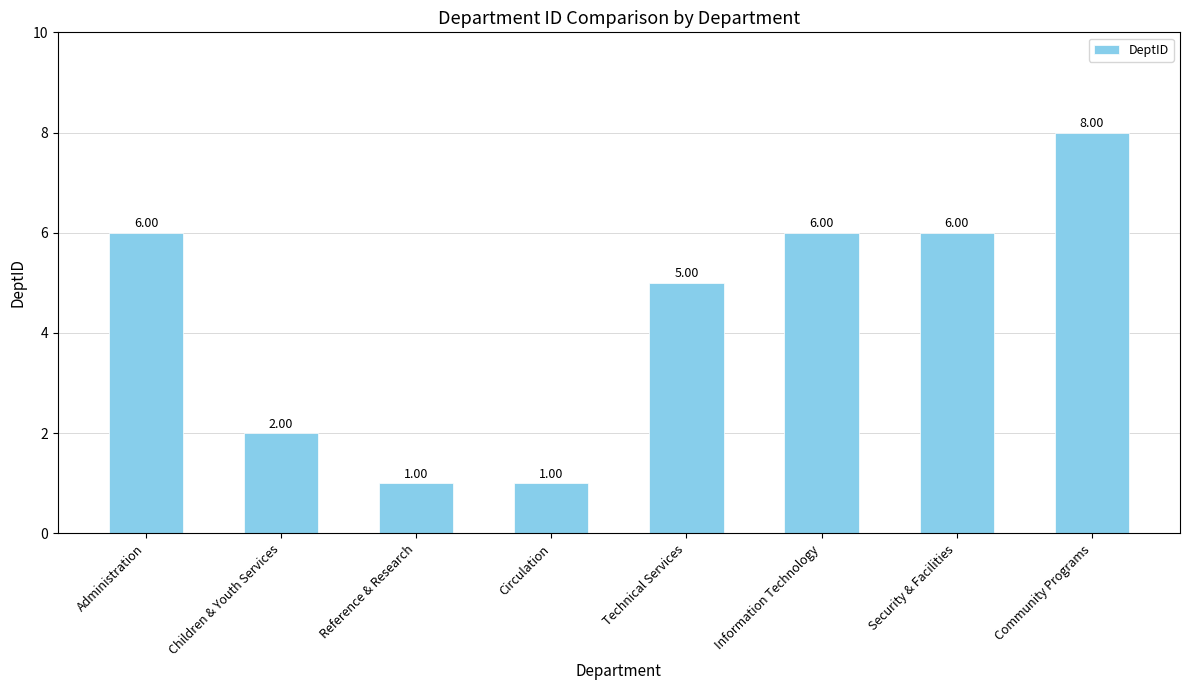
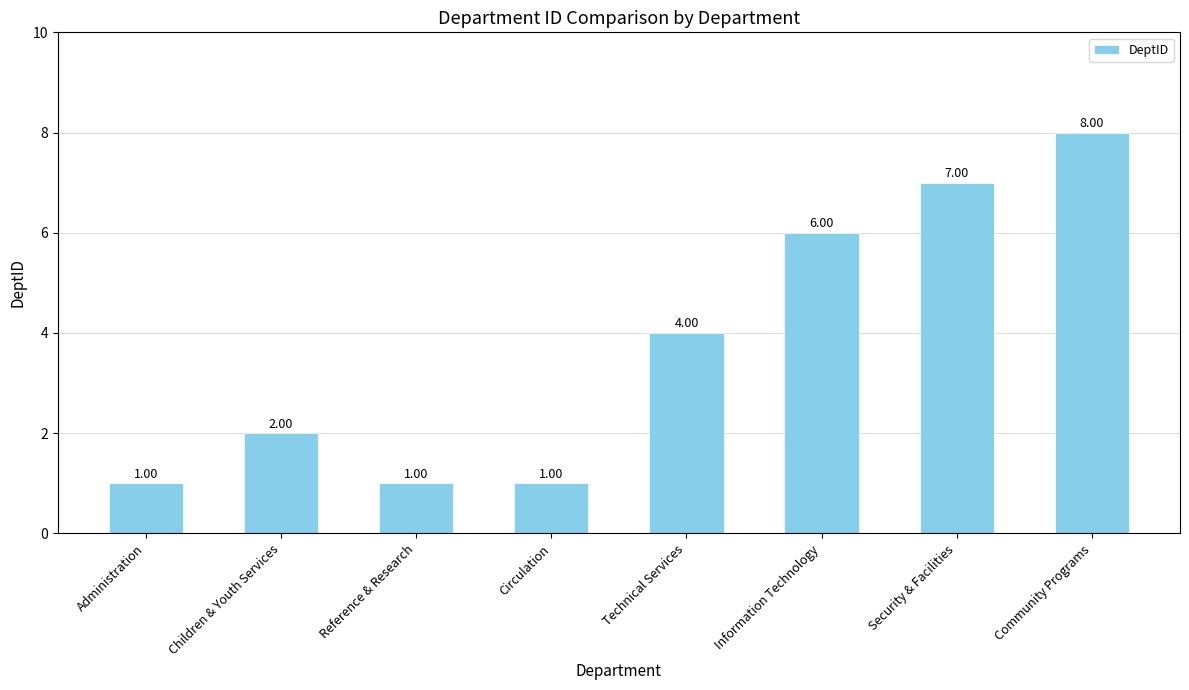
Administration: 6.00 -> 1.00
Technical Services: 5.00 -> 4.00
Security & Facilities: 6.00 -> 7.00
